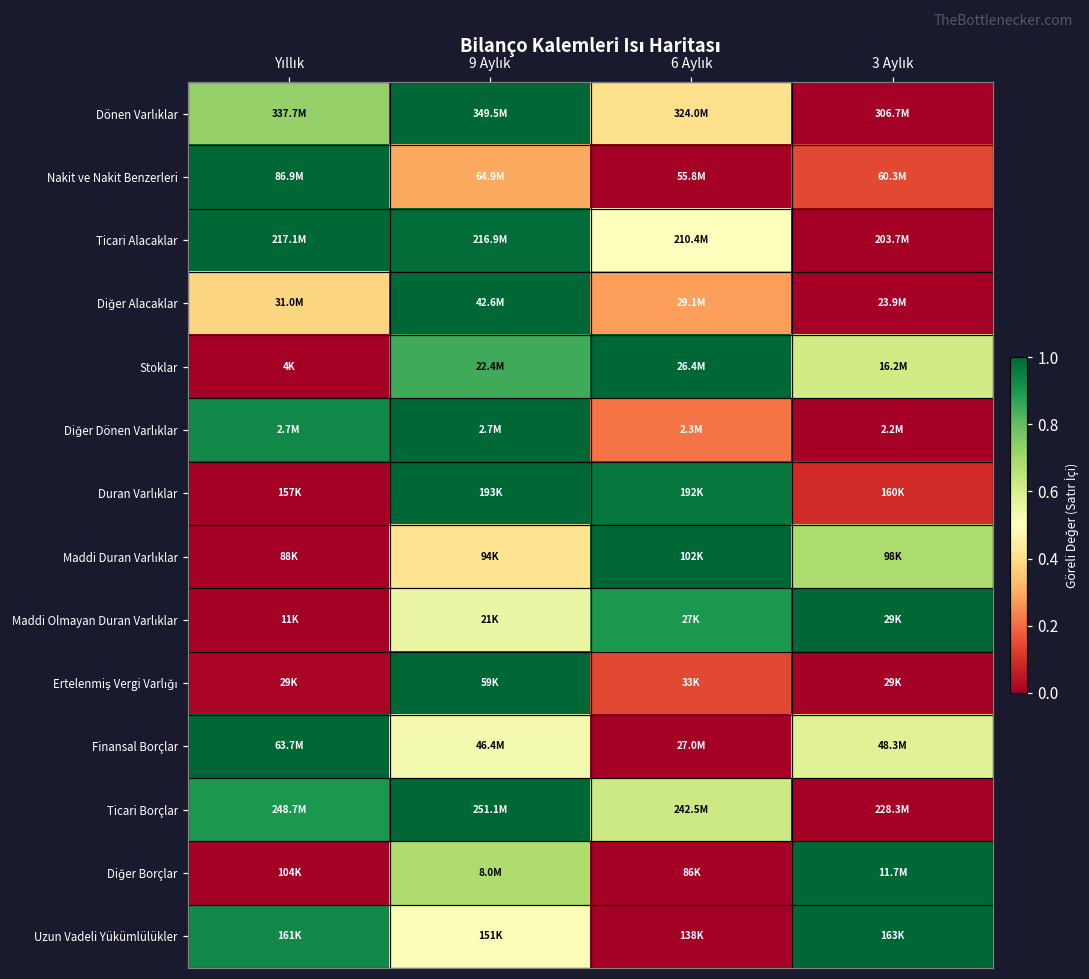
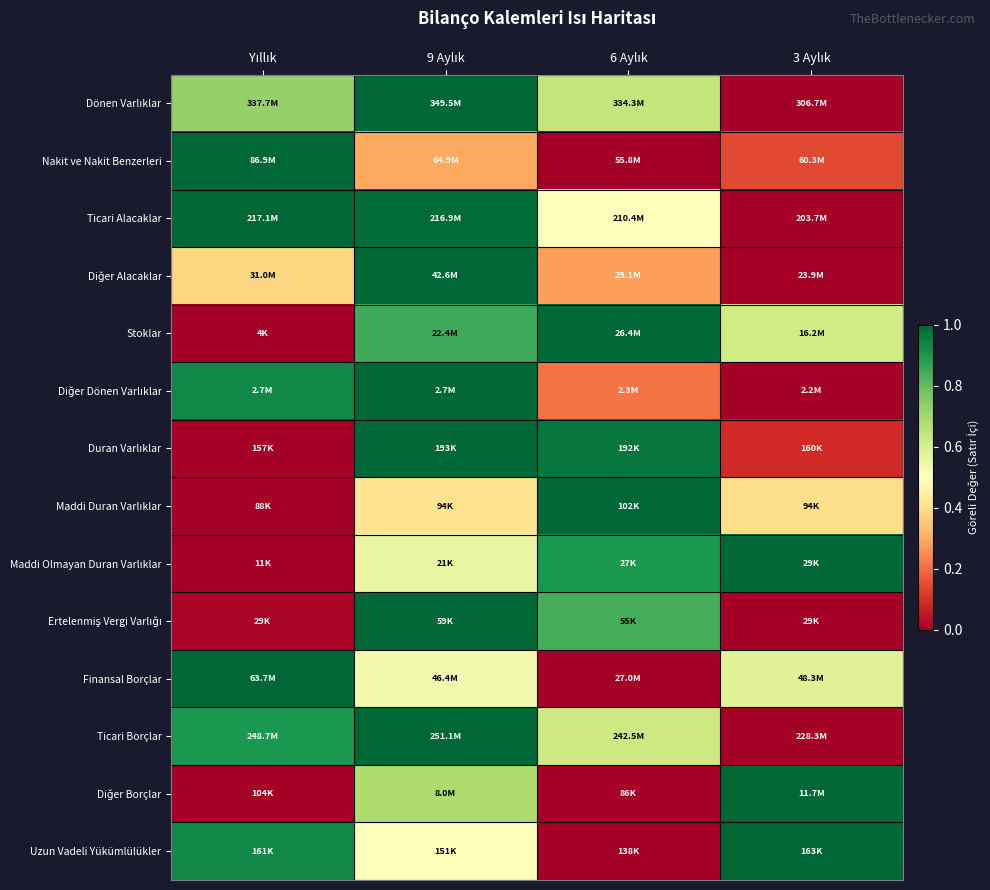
Dönen Varlıklar, 6 Aylık: 324.0M -> 334.3M
Maddi Duran Varlıklar, 3 Aylık: 98K -> 94K
Ertelenmiş Vergi Varlığı, 6 Aylık: 33K -> 55K
